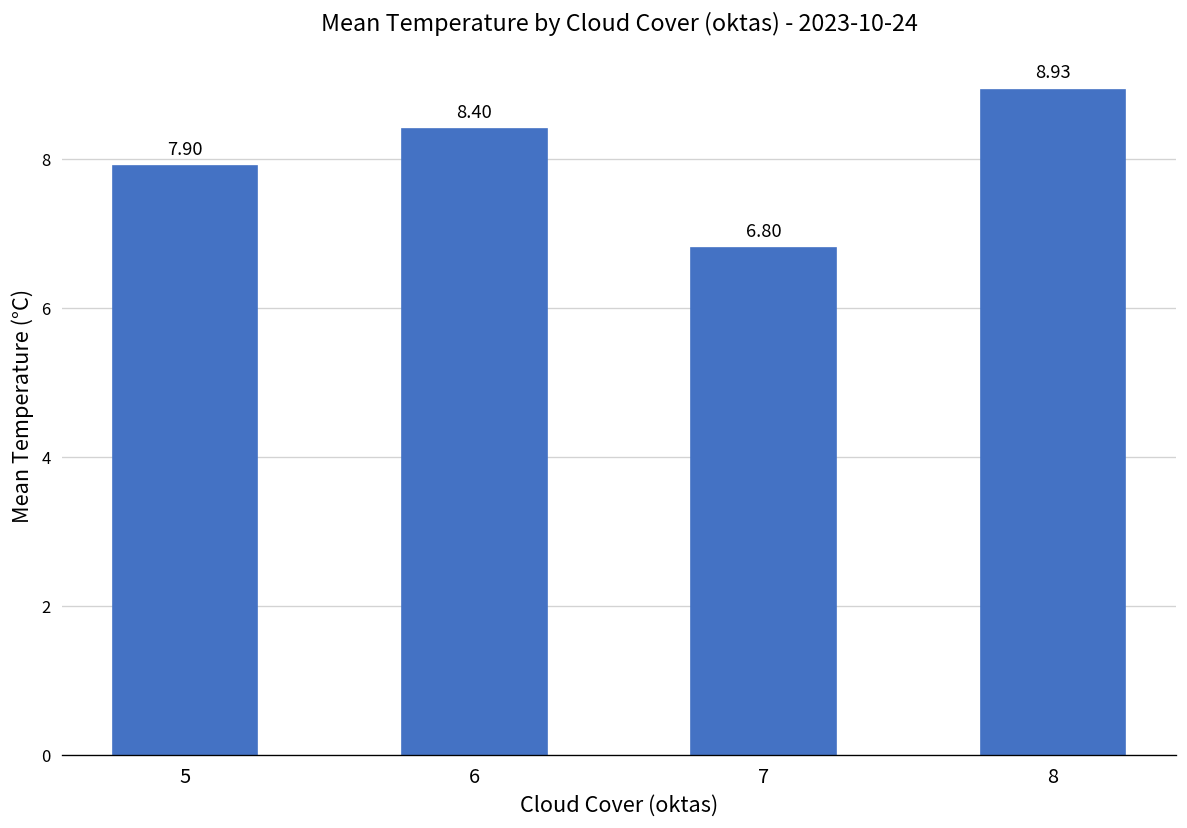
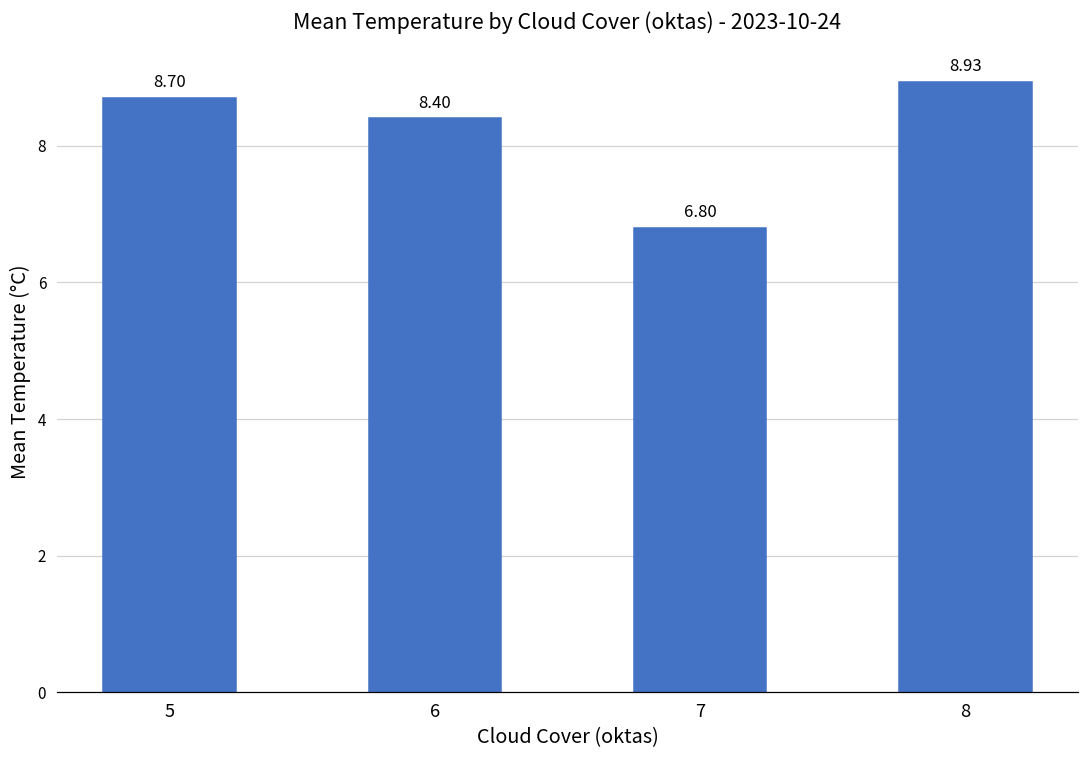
5: 7.90 -> 8.70
